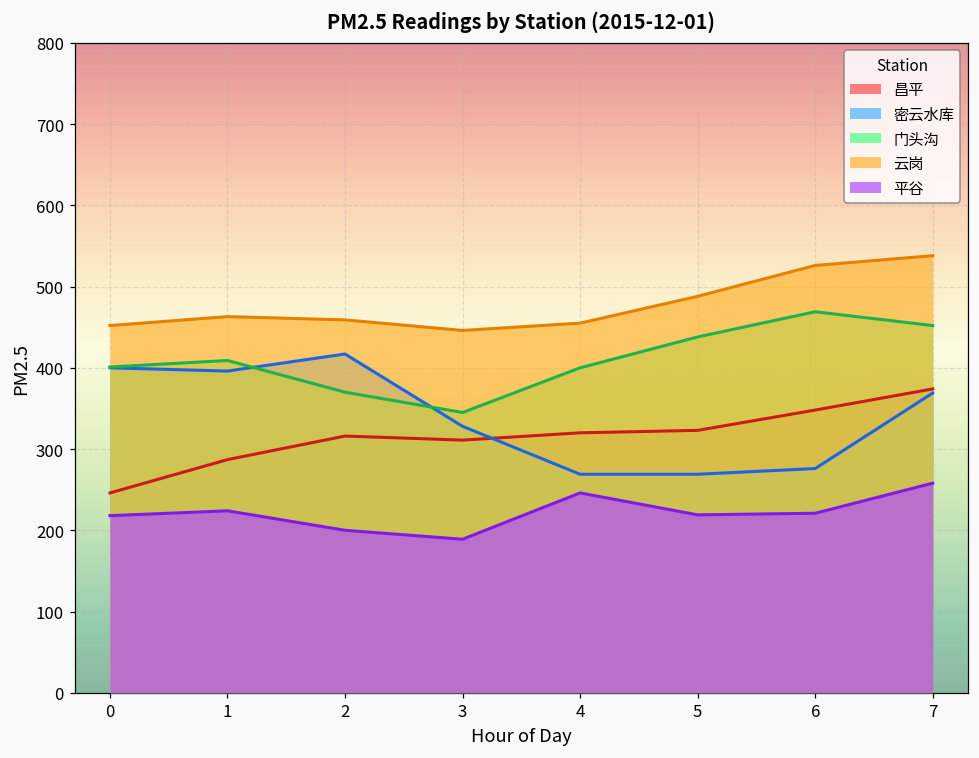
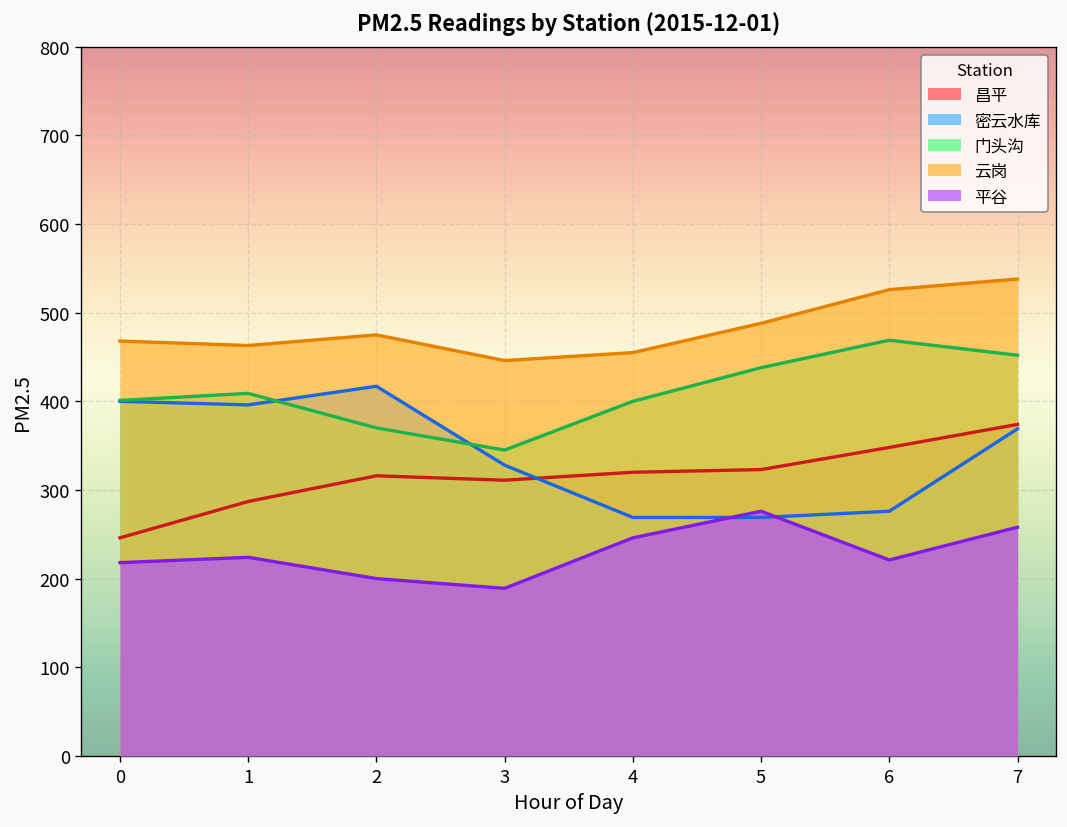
云岗, 0: 450 -> 470
云岗, 2: 460 -> 480
平谷, 5: 220 -> 280
